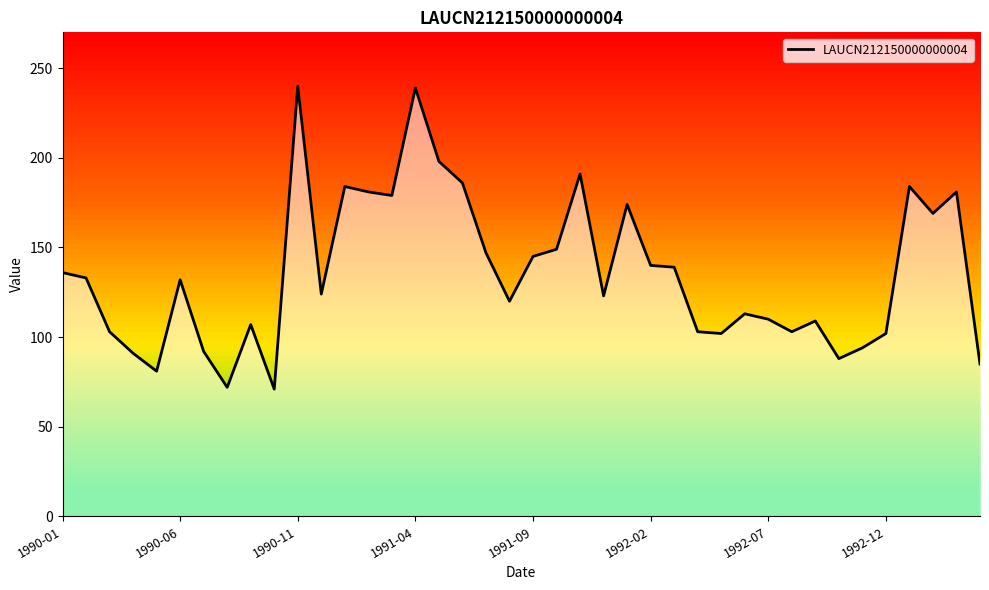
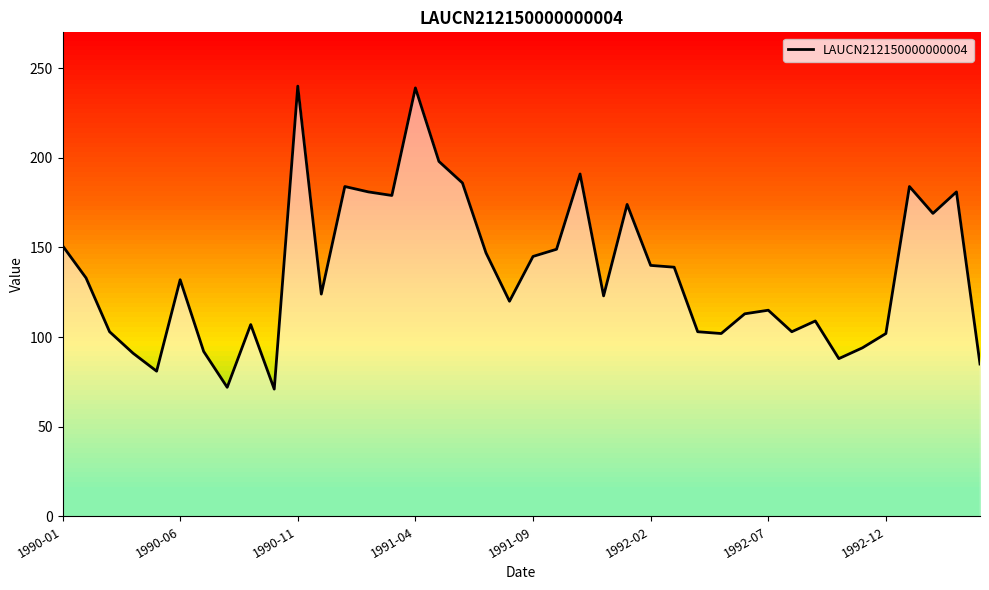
1990-01: 136 -> 151
1992-07: 110 -> 115
